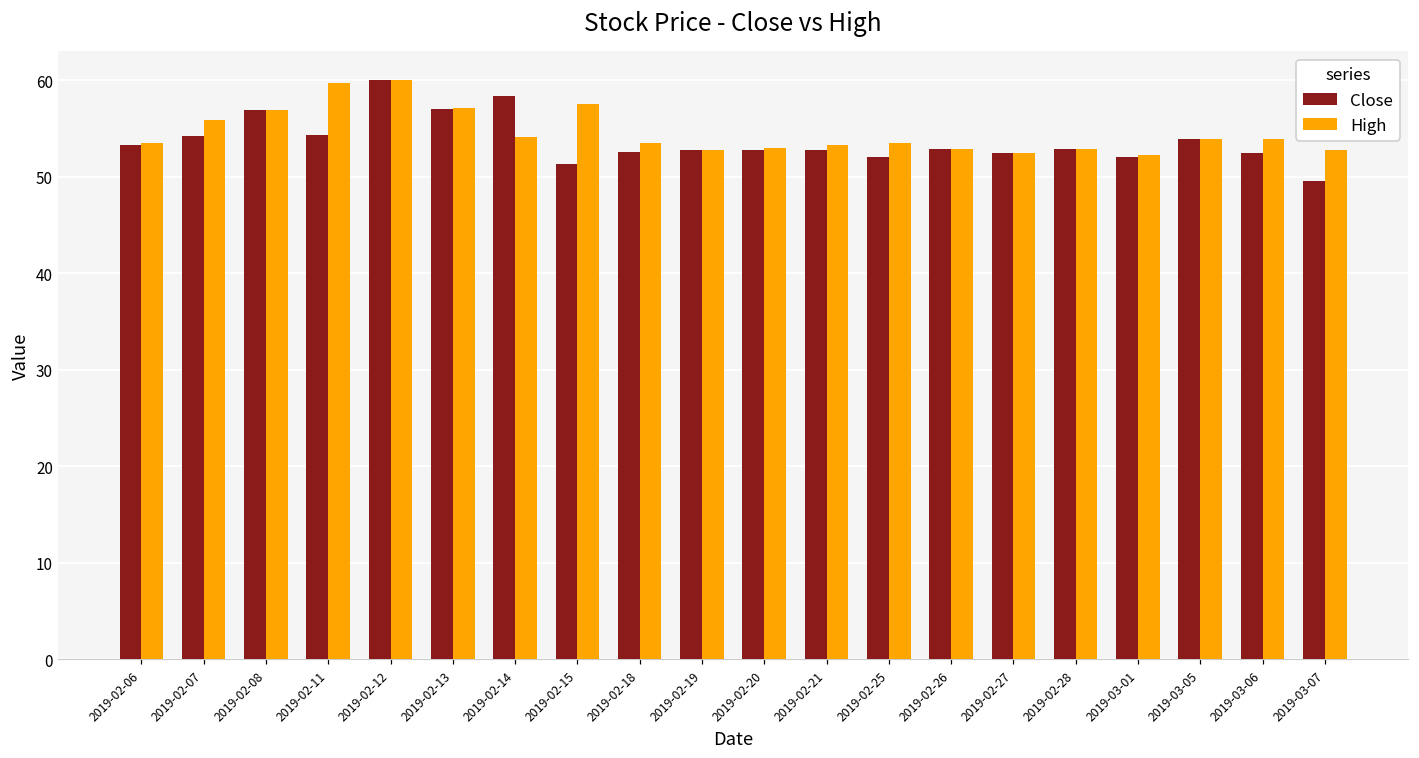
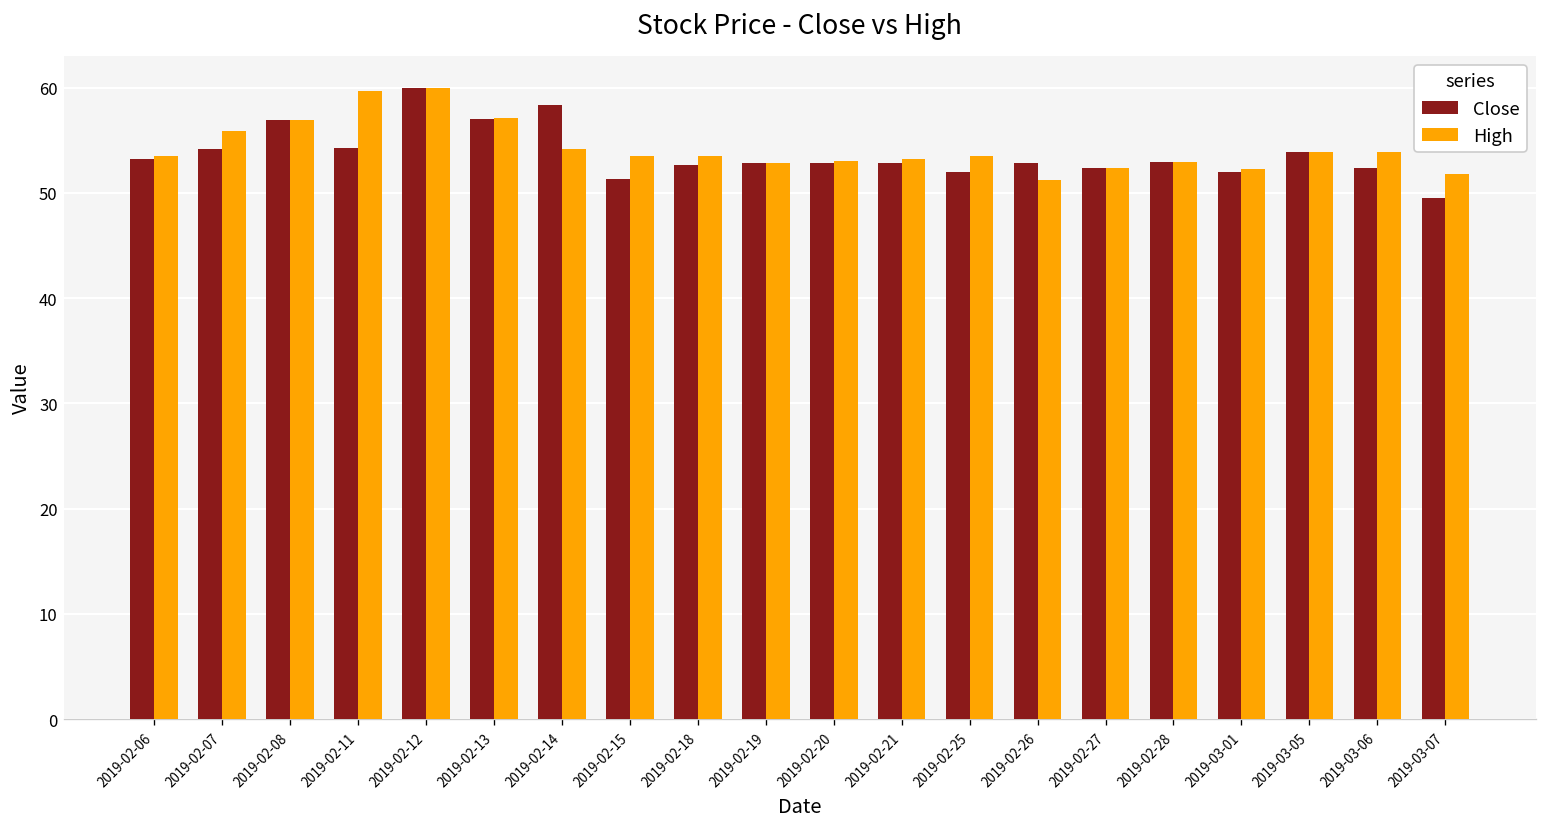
High, 2019-02-15: 58 -> 54
High, 2019-02-26: 53 -> 51
High, 2019-03-07: 53 -> 52
